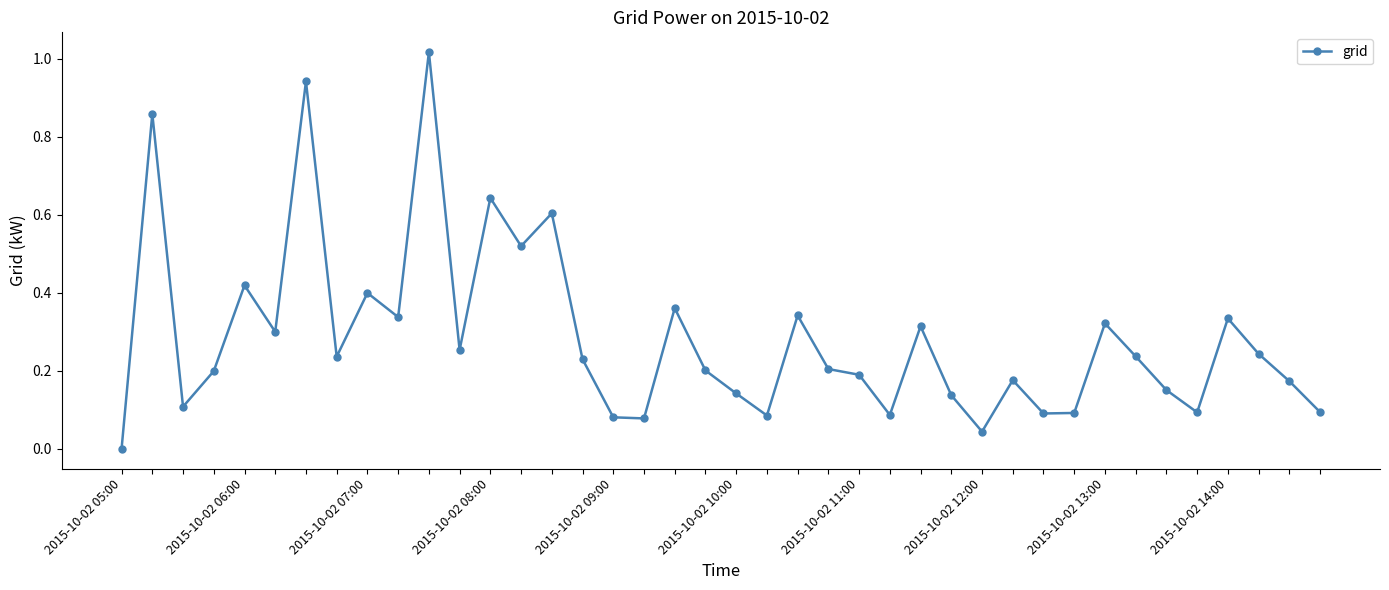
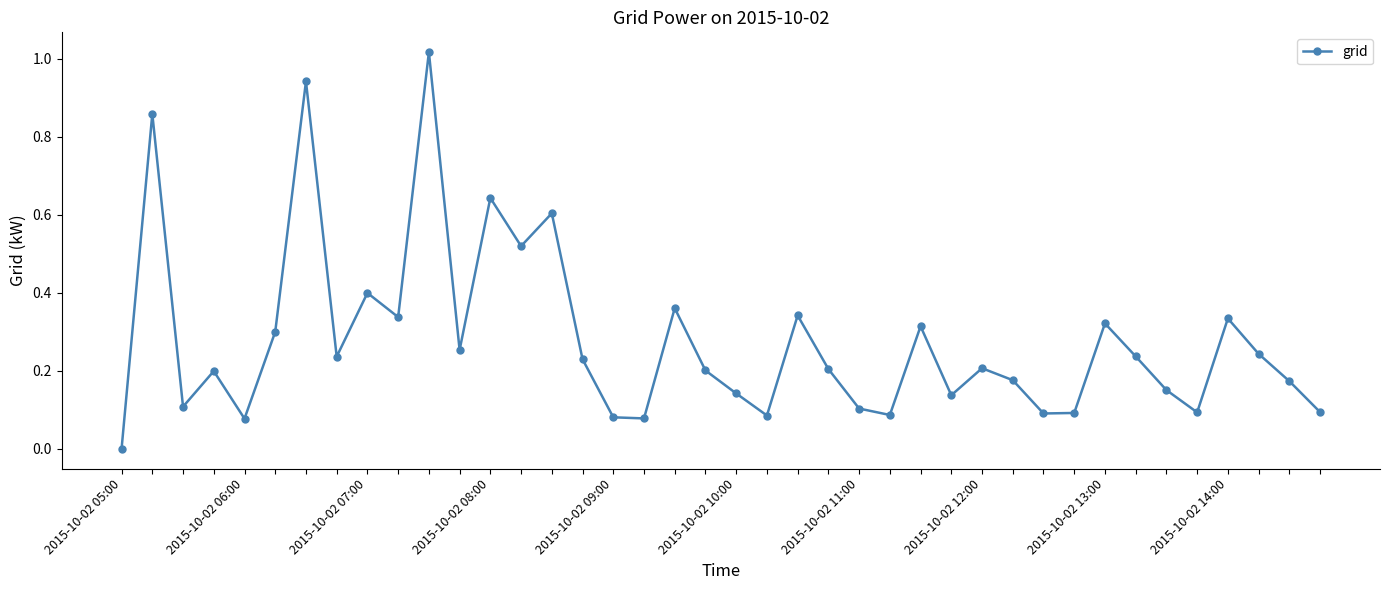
2015-10-02 06:00: 0.42 -> 0.08
2015-10-02 11:00: 0.19 -> 0.10
2015-10-02 12:00: 0.04 -> 0.21
